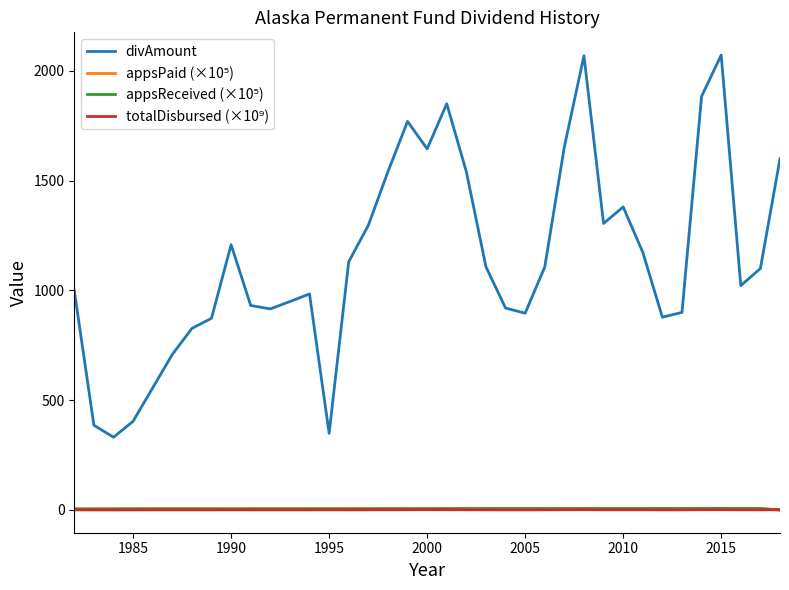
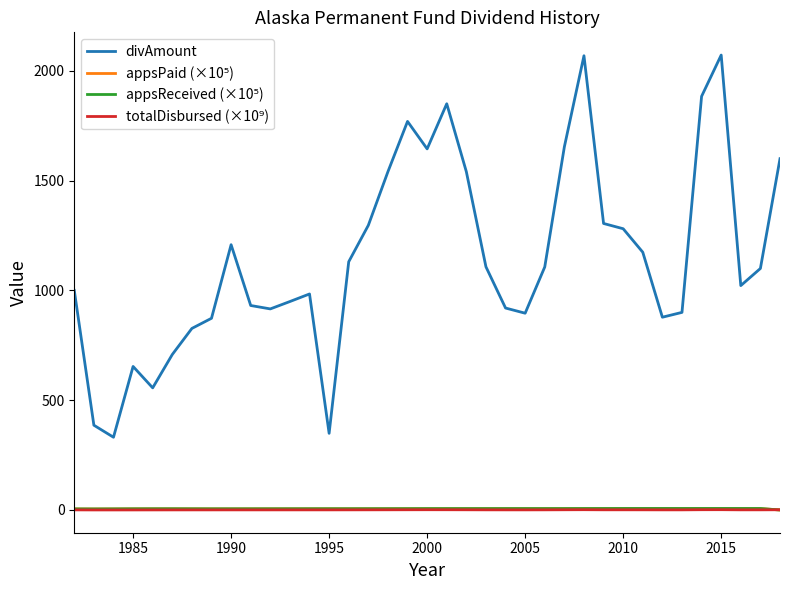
divAmount, 1985: 400 -> 650
divAmount, 2010: 1380 -> 1280
